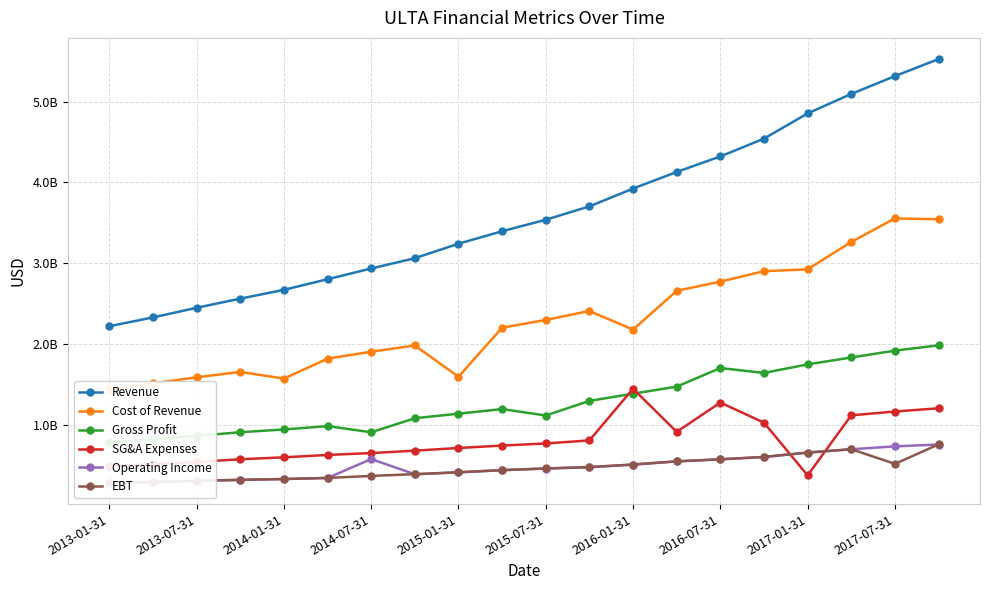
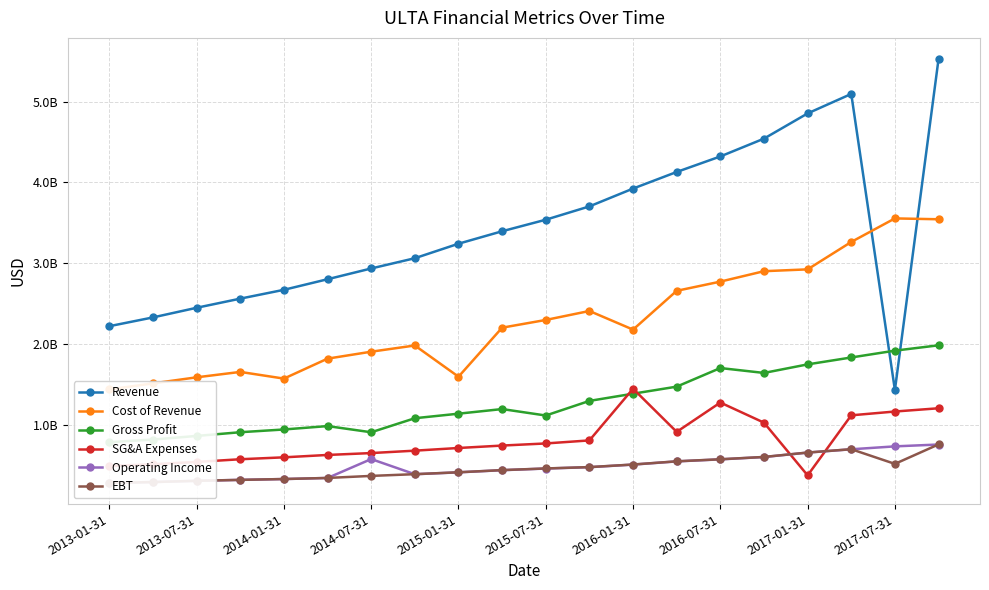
Revenue, 2017-07-31: 5300000000 -> 1400000000
